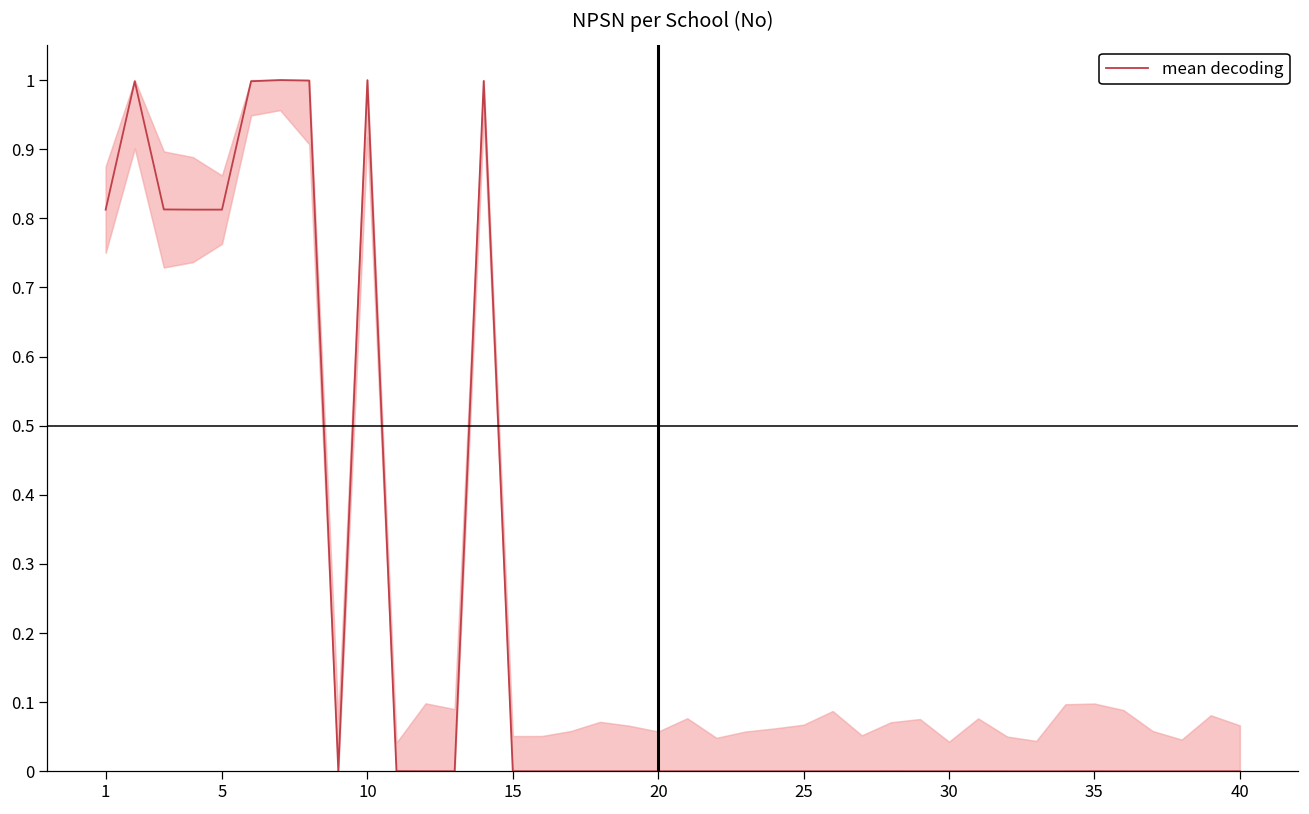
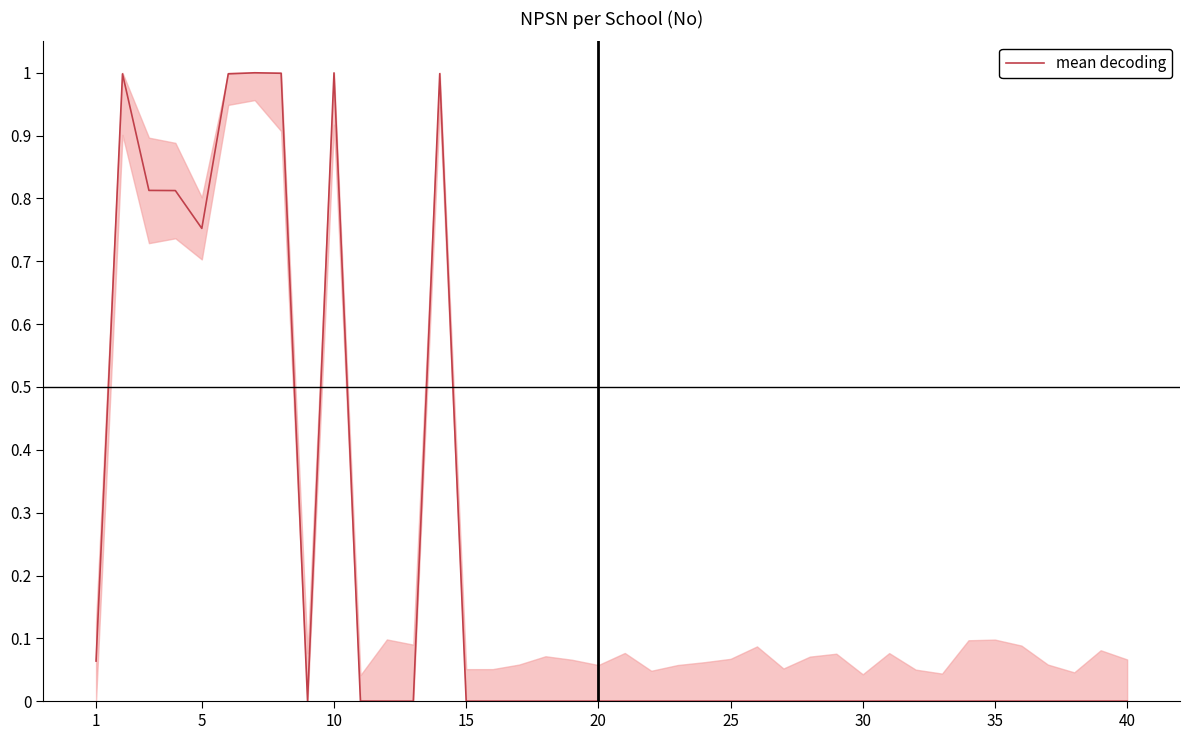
mean decoding, 1: 0.81 -> 0.06
mean decoding, 5: 0.81 -> 0.75
